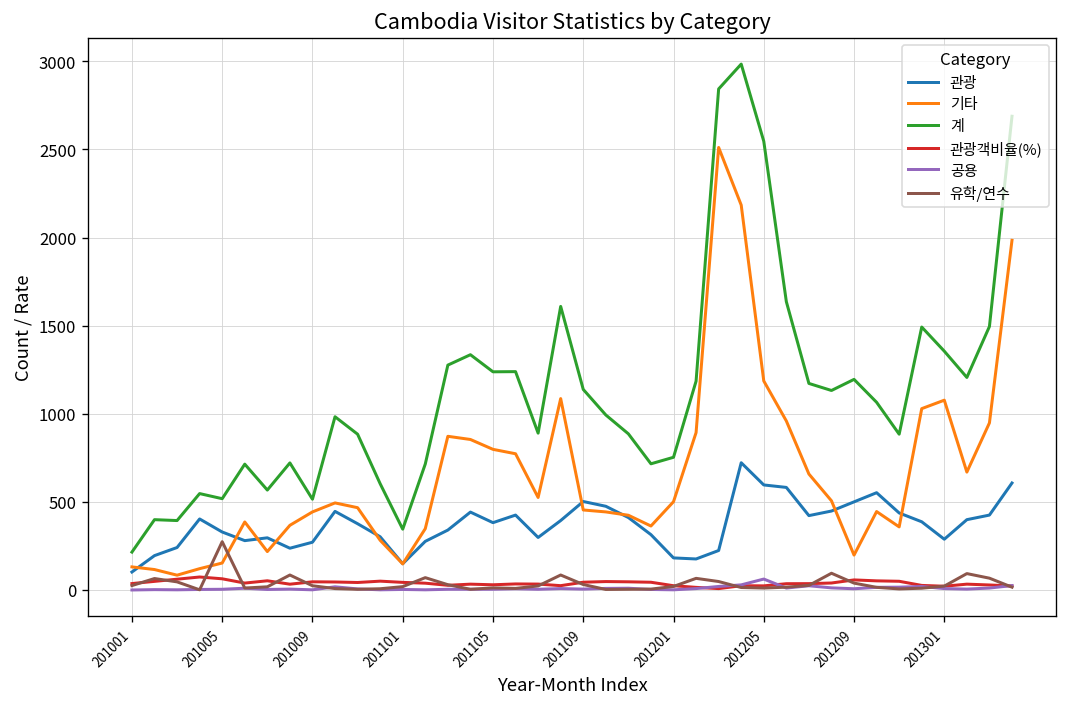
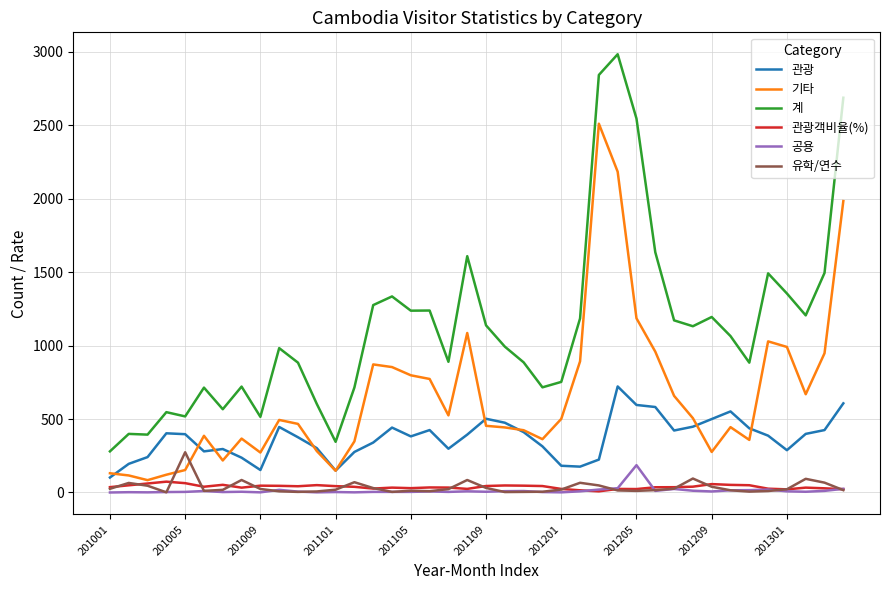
계, 201001: 220 -> 280
관광, 201005: 330 -> 400
관광, 201009: 270 -> 150
기타, 201009: 440 -> 270
공용, 201205: 60 -> 190
기타, 201209: 200 -> 280
기타, 201301: 1080 -> 990
